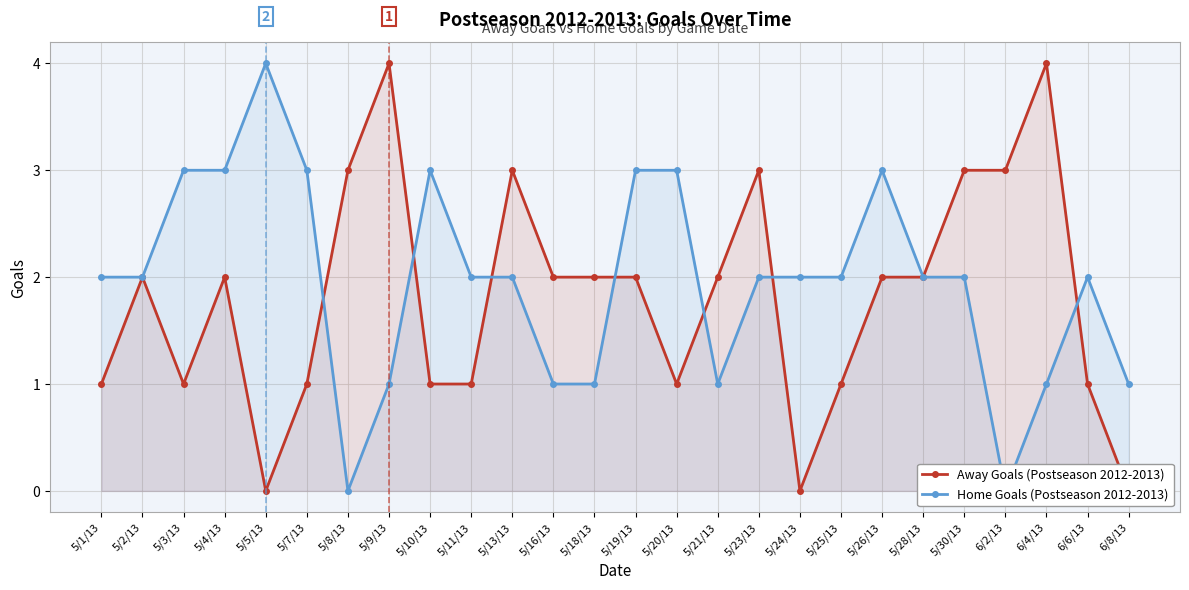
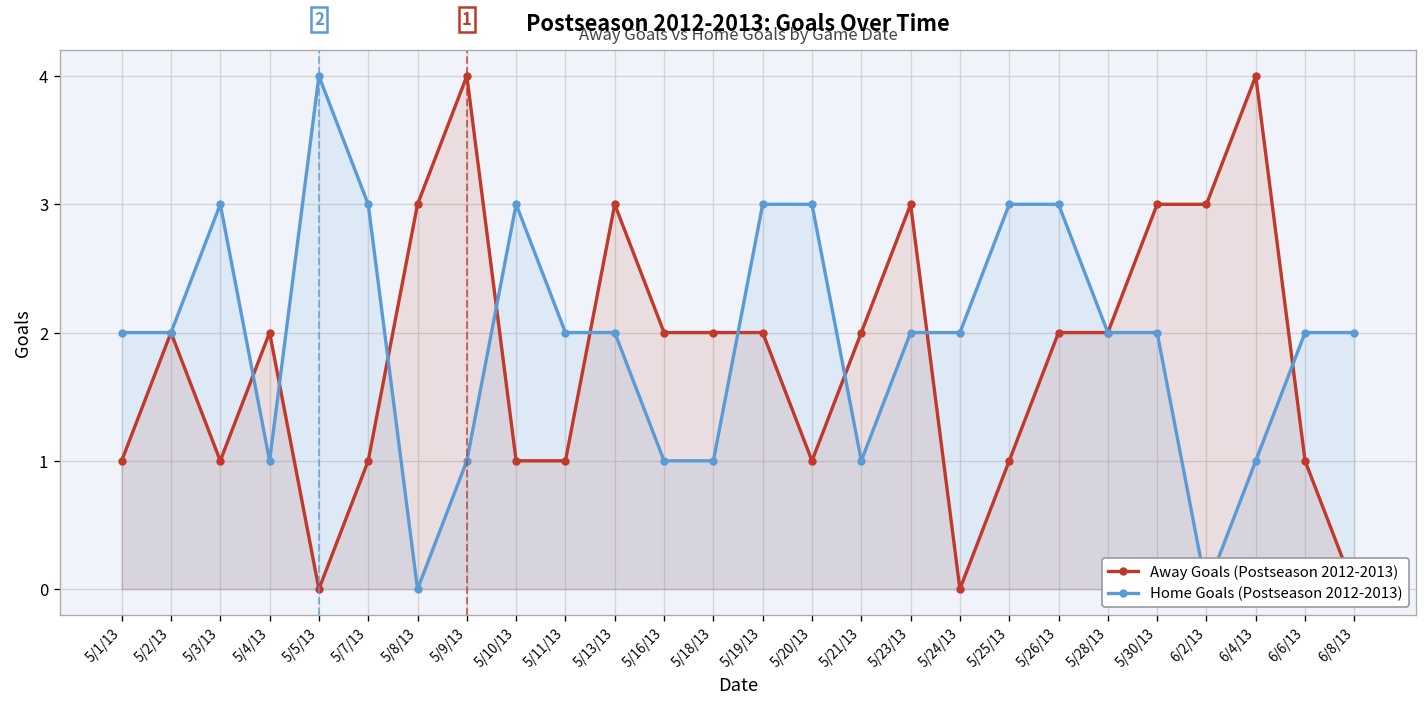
Home Goals (Postseason 2012-2013), 5/4/13: 3 -> 1
Home Goals (Postseason 2012-2013), 5/25/13: 2 -> 3
Home Goals (Postseason 2012-2013), 6/8/13: 1 -> 2
